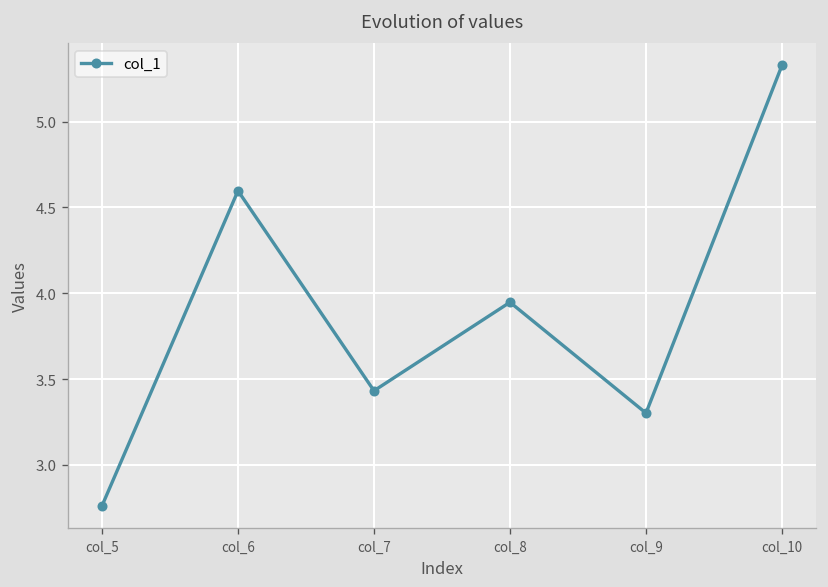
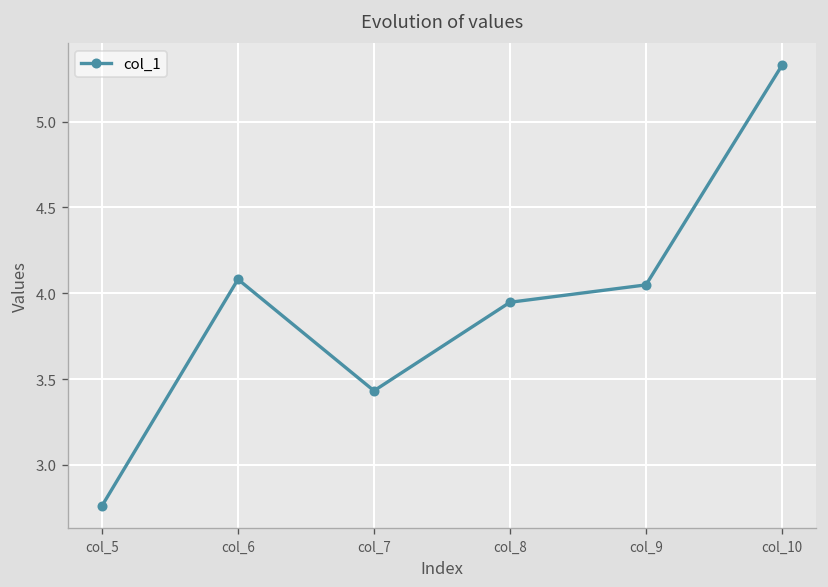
col_6: 4.60 -> 4.08
col_9: 3.30 -> 4.05
